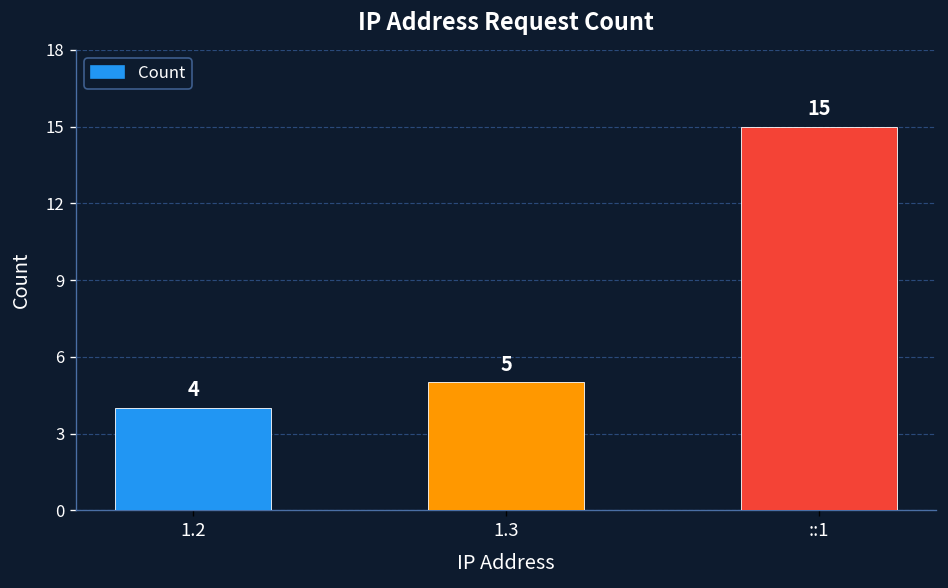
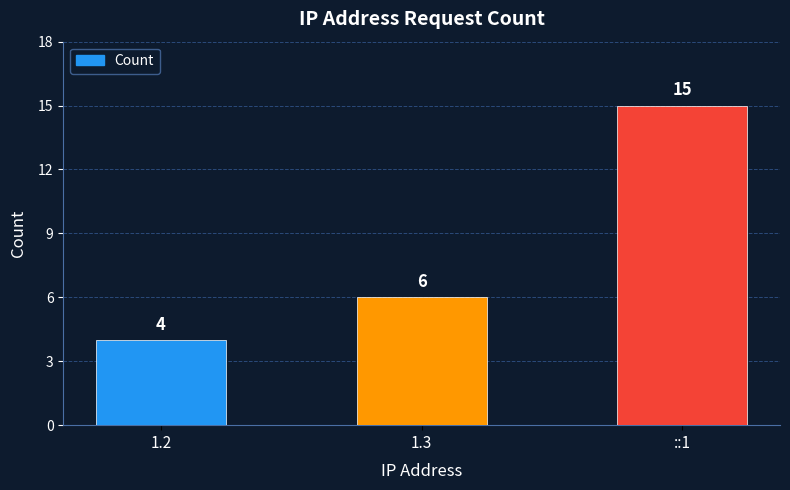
1.3: 5 -> 6
